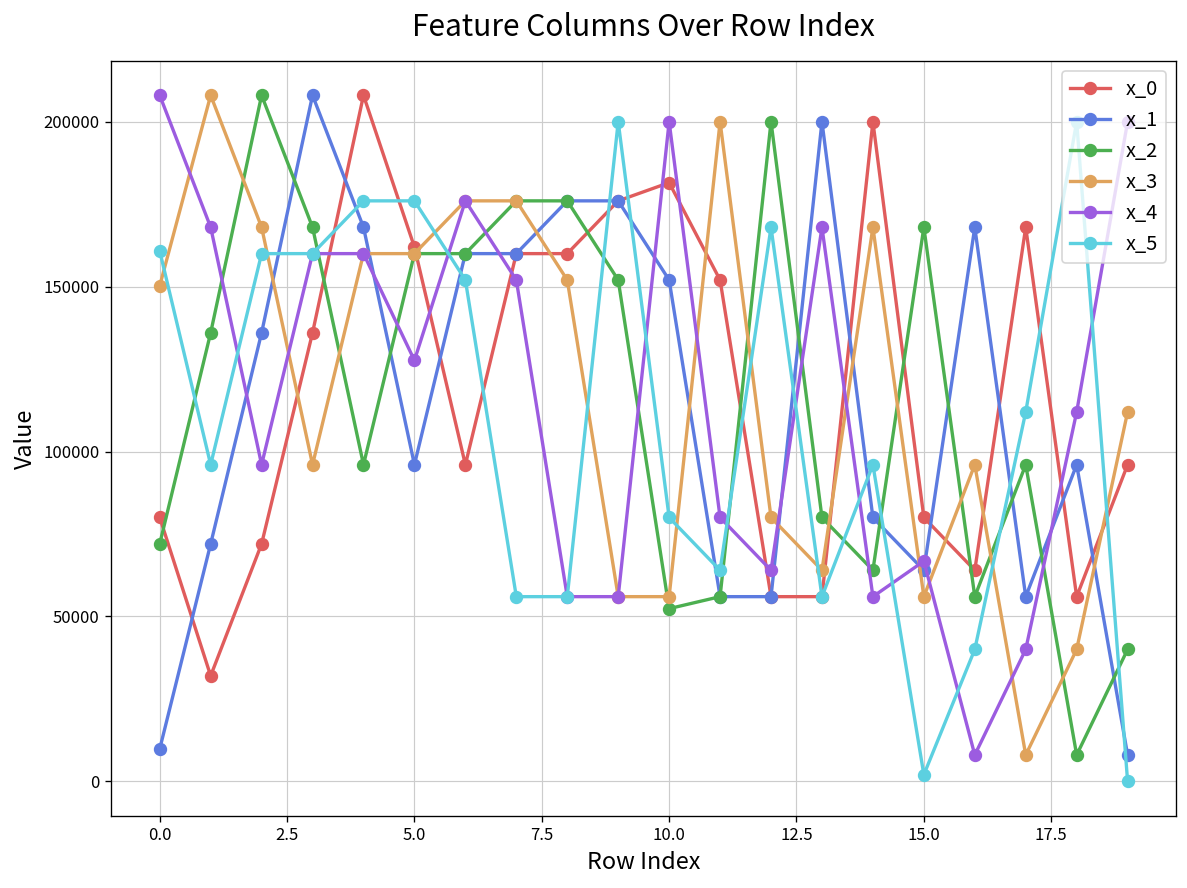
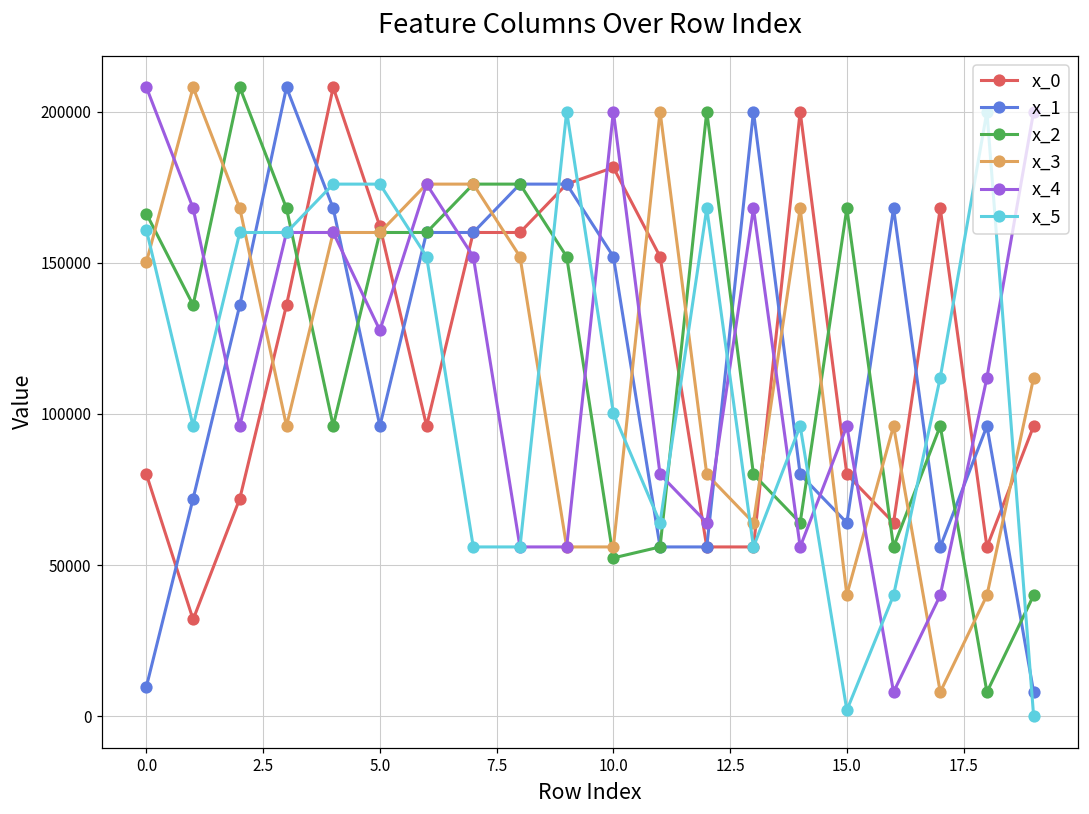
x_2, 0.0: 72000 -> 166000
x_5, 10.0: 80000 -> 100000
x_3, 15.0: 56000 -> 40000
x_4, 15.0: 67000 -> 96000
